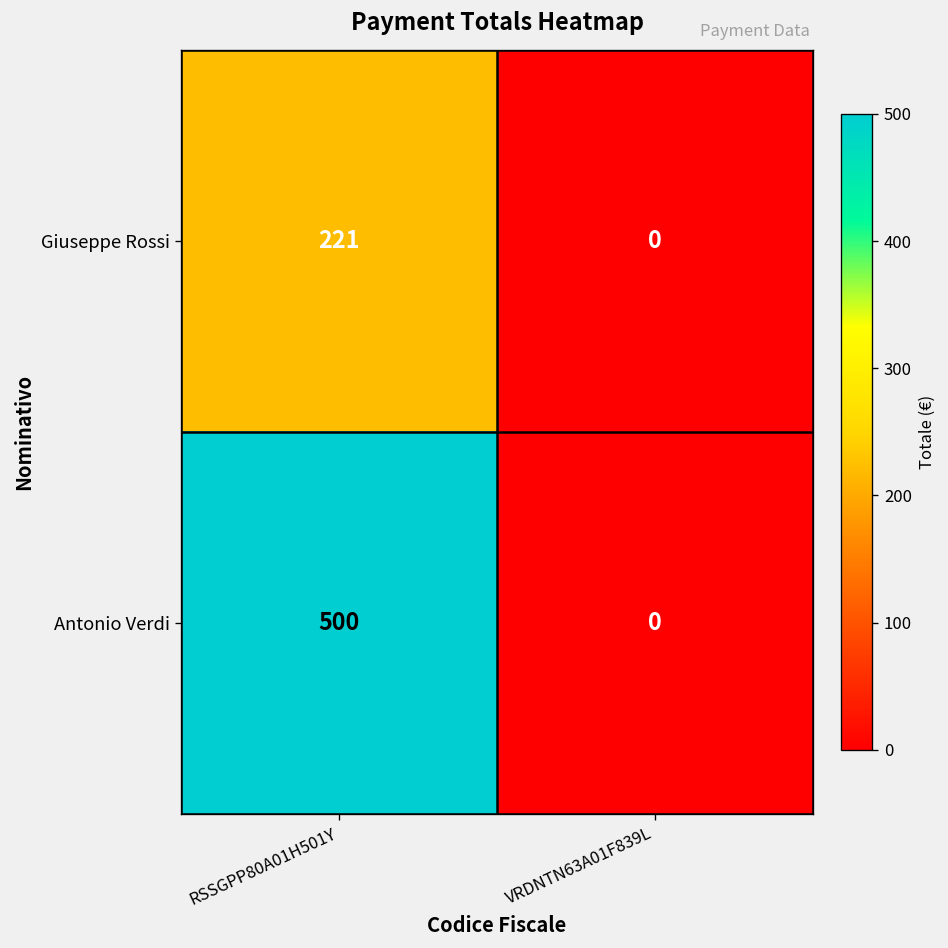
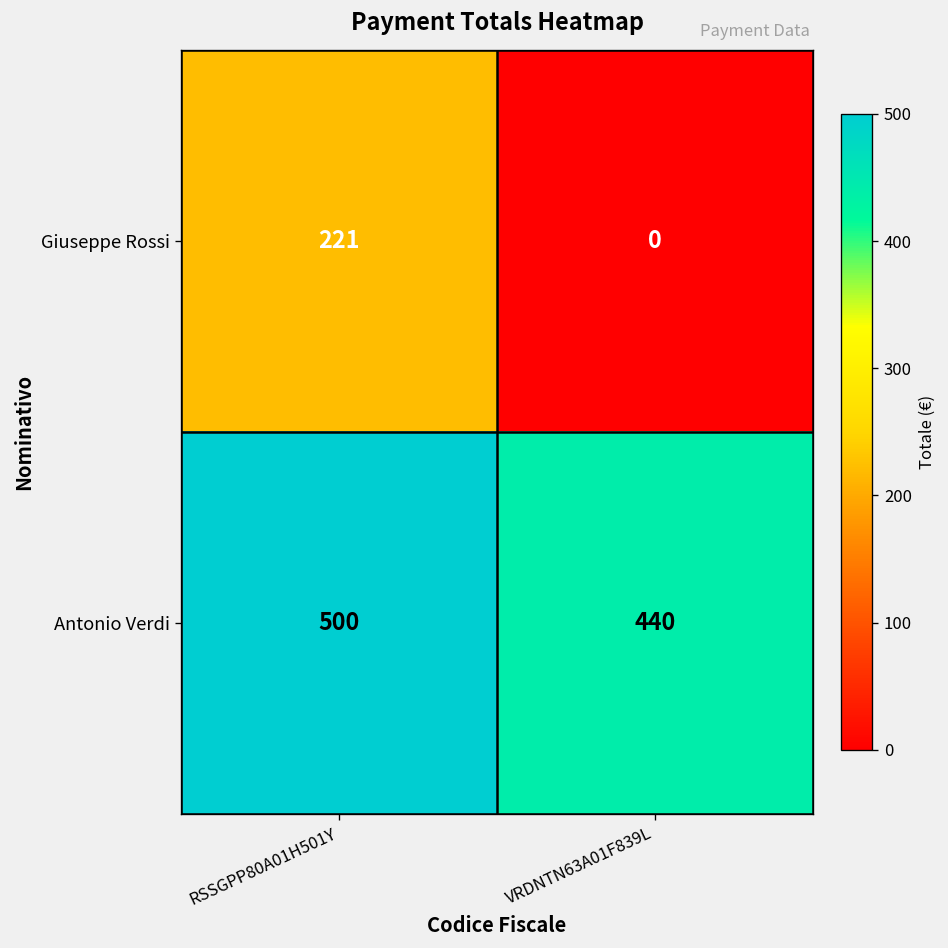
Antonio Verdi, VRDNTN63A01F839L: 0 -> 440
